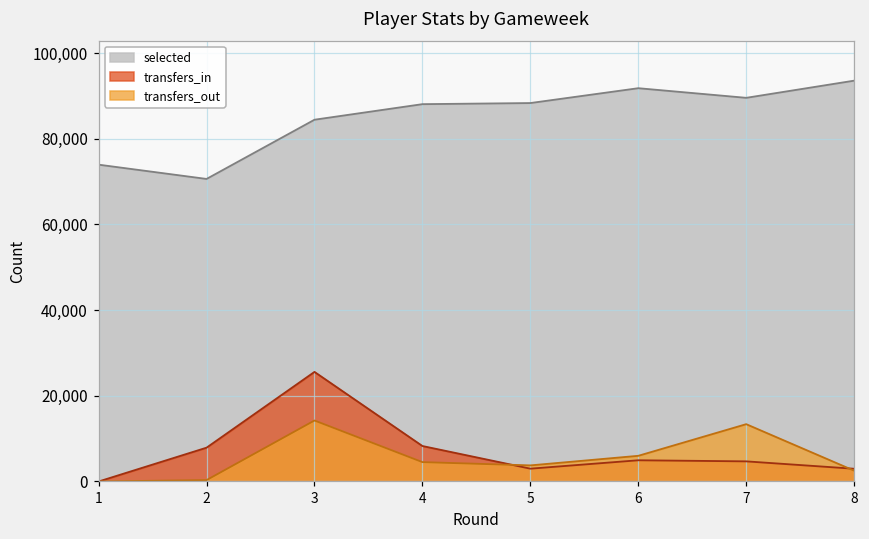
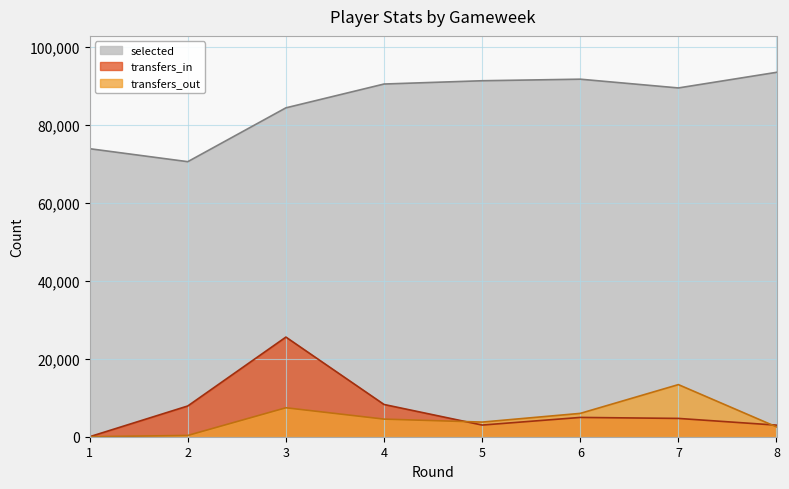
transfers_out, 3: 14,000 -> 7,000
selected, 4: 88,000 -> 91,000
selected, 5: 88,000 -> 91,000
